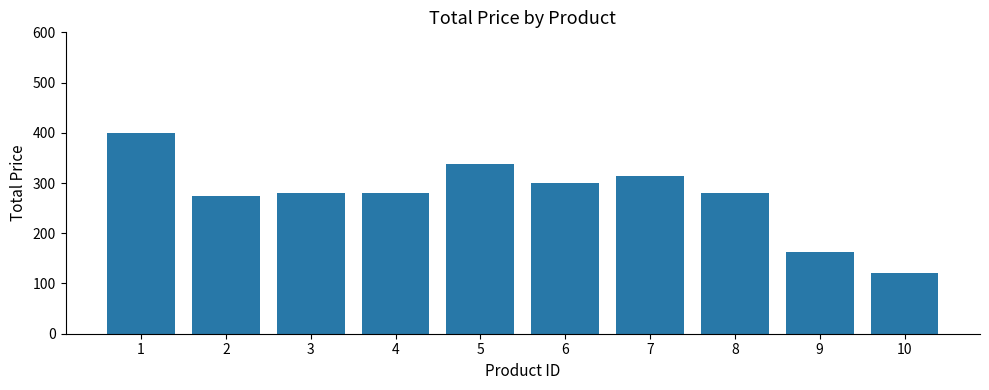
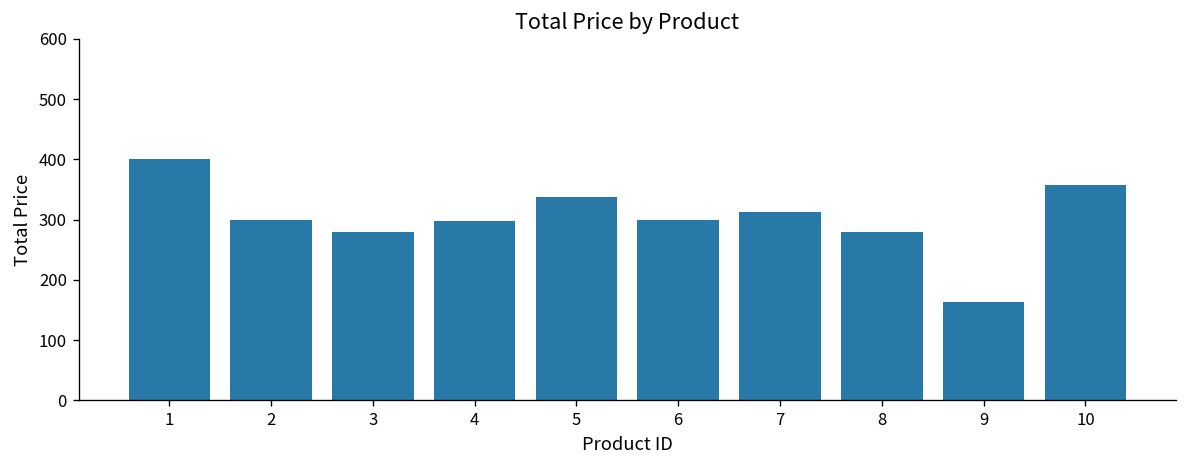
2: 270 -> 300
4: 280 -> 300
10: 120 -> 360
